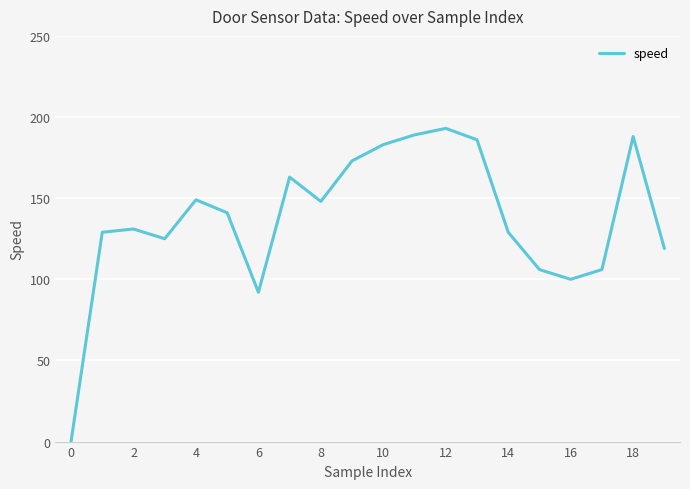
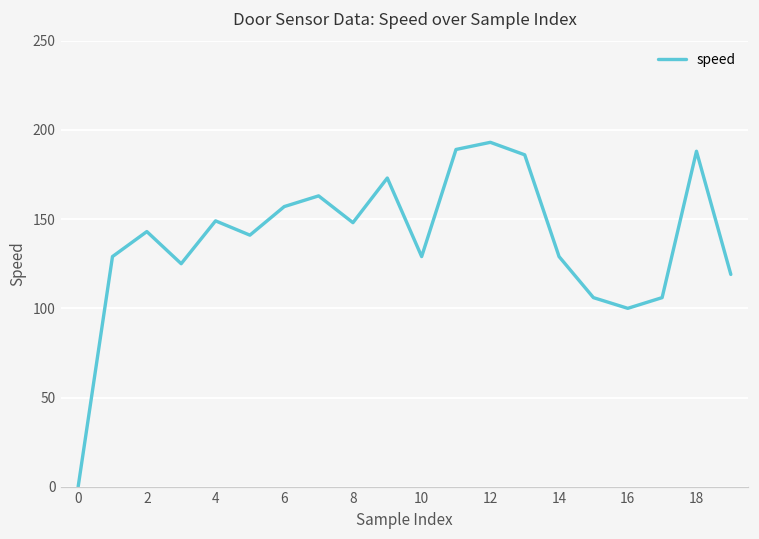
2: 131 -> 143
6: 92 -> 157
10: 183 -> 129
